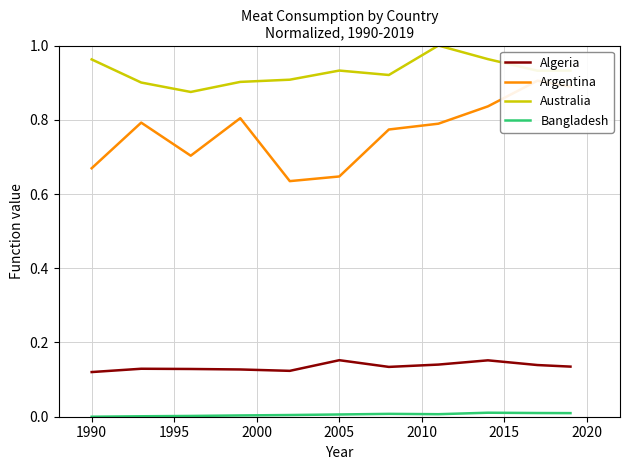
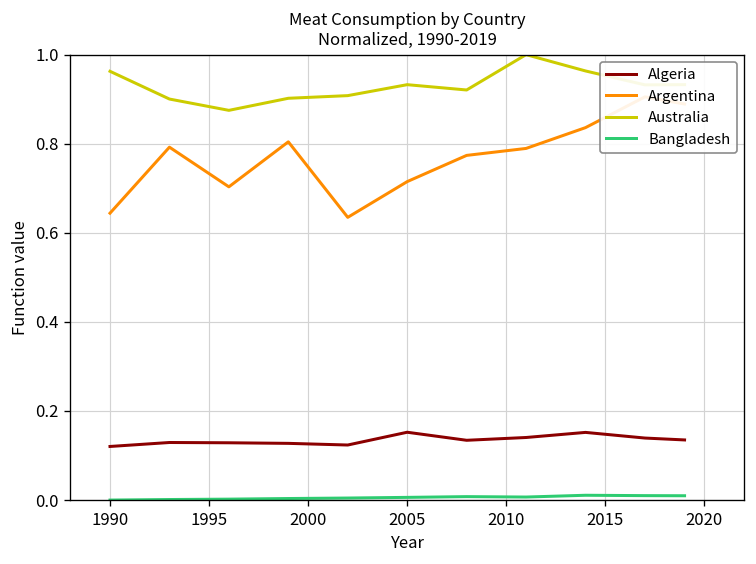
Argentina, 1990: 0.67 -> 0.64
Argentina, 2005: 0.65 -> 0.71
